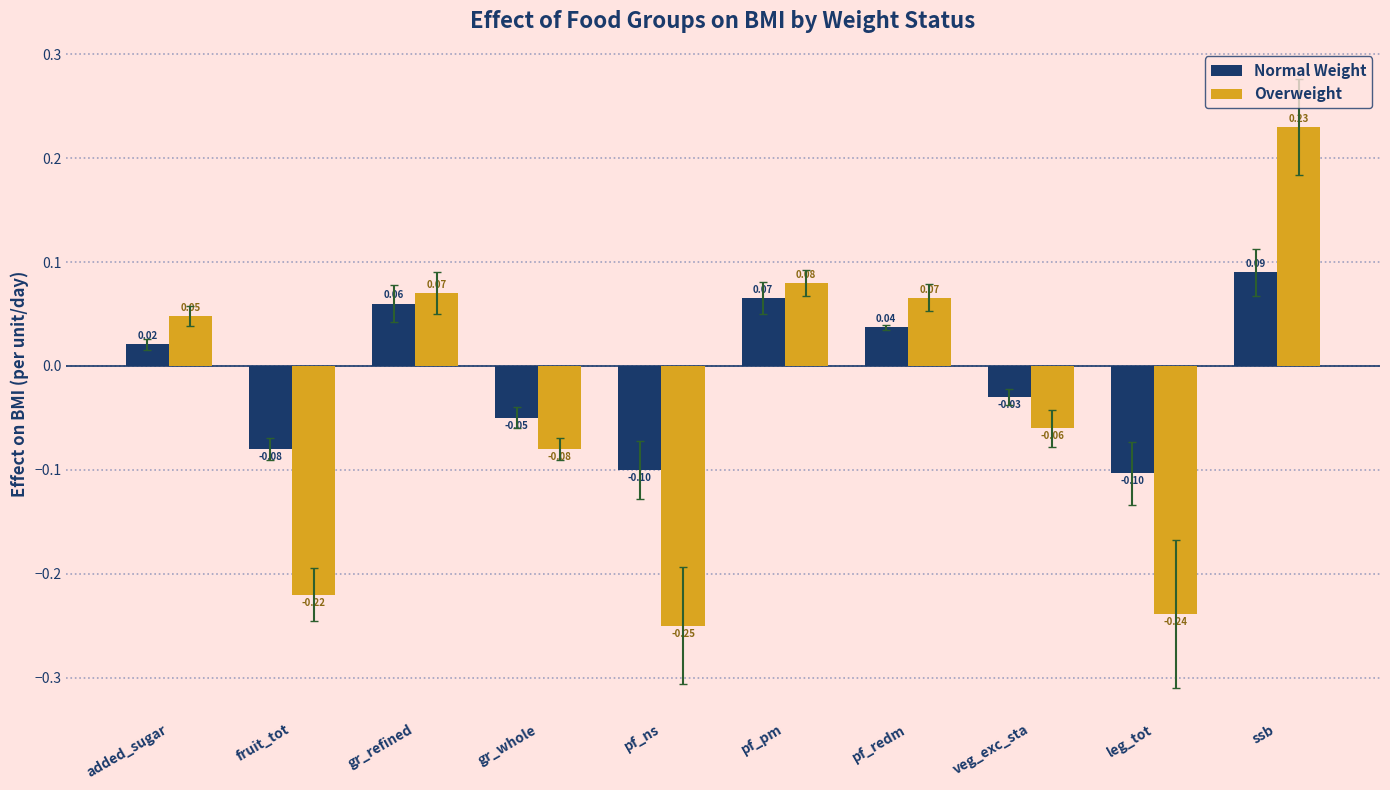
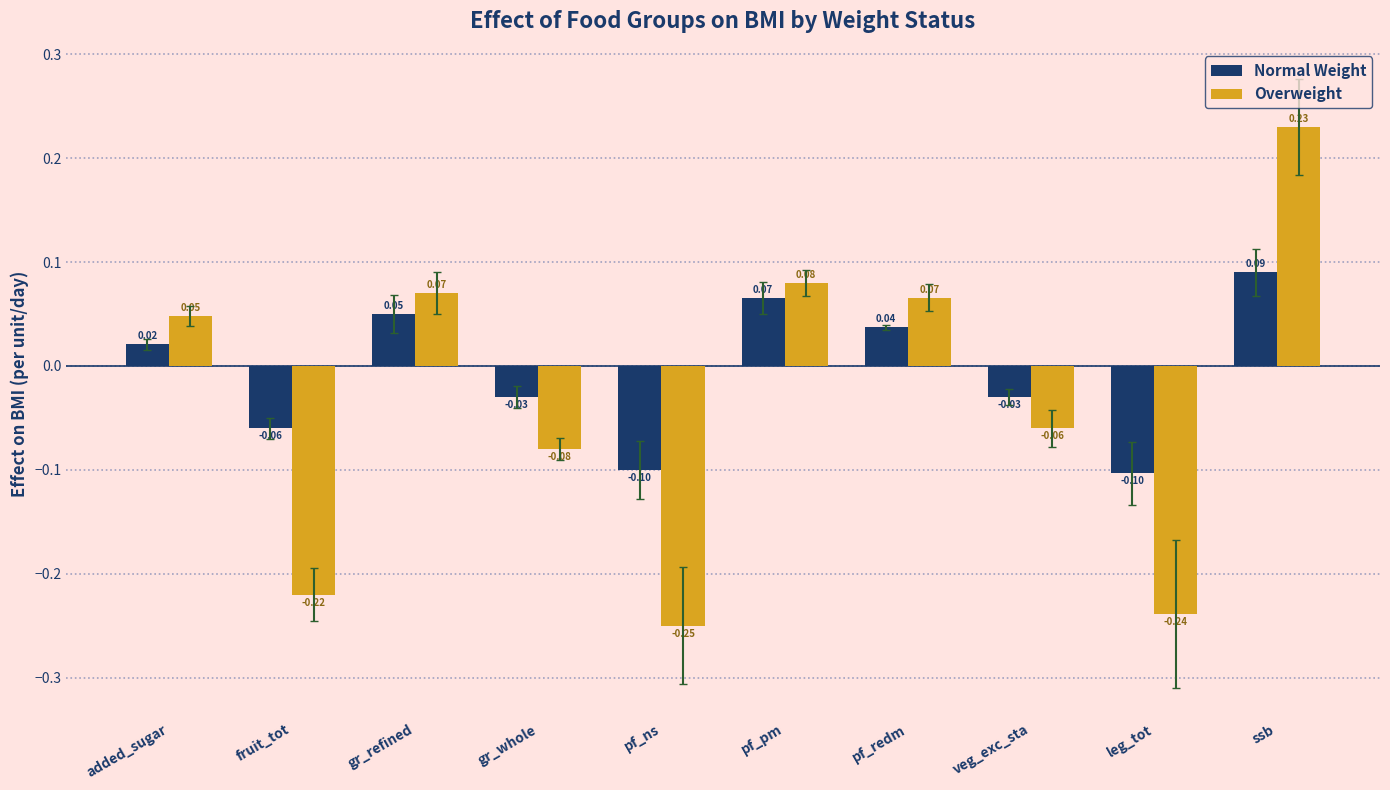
Normal Weight, fruit_tot: -0.08 -> -0.06
Normal Weight, gr_refined: 0.06 -> 0.05
Normal Weight, gr_whole: -0.05 -> -0.03
